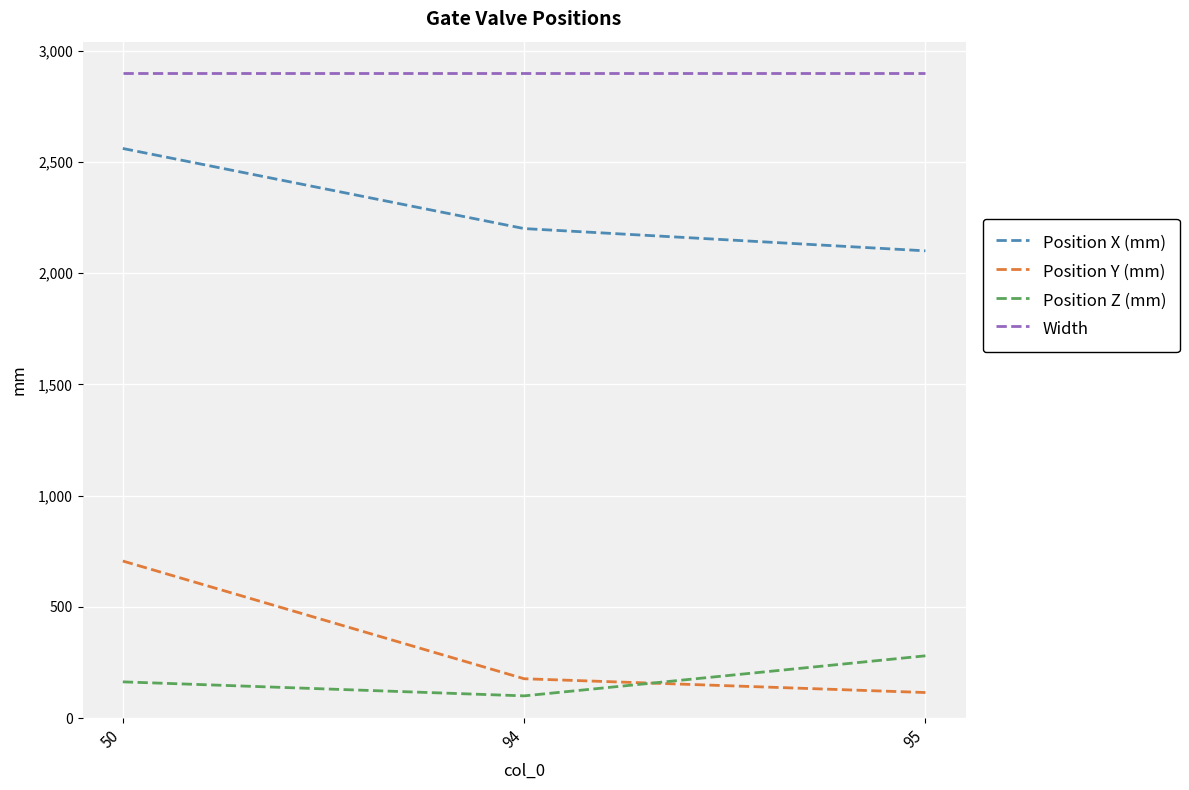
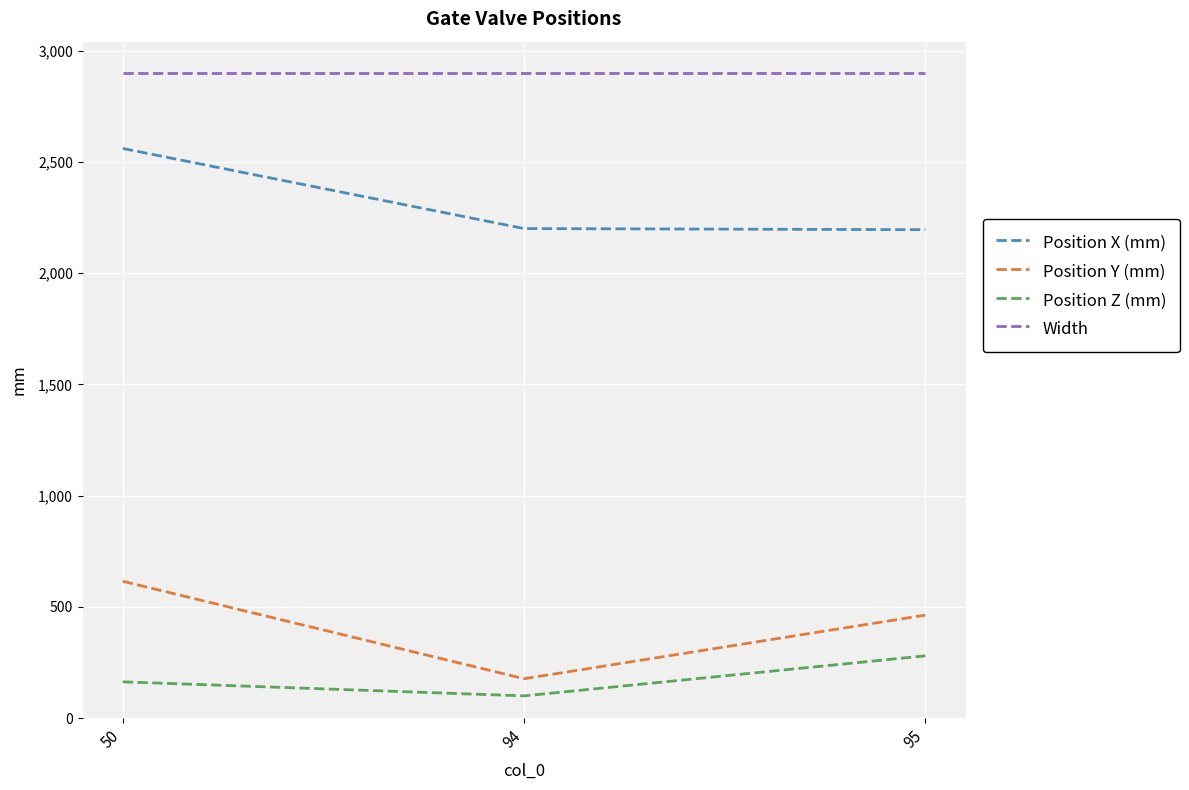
Position Y (mm), 50: 710 -> 620
Position X (mm), 95: 2,100 -> 2,200
Position Y (mm), 95: 120 -> 460
